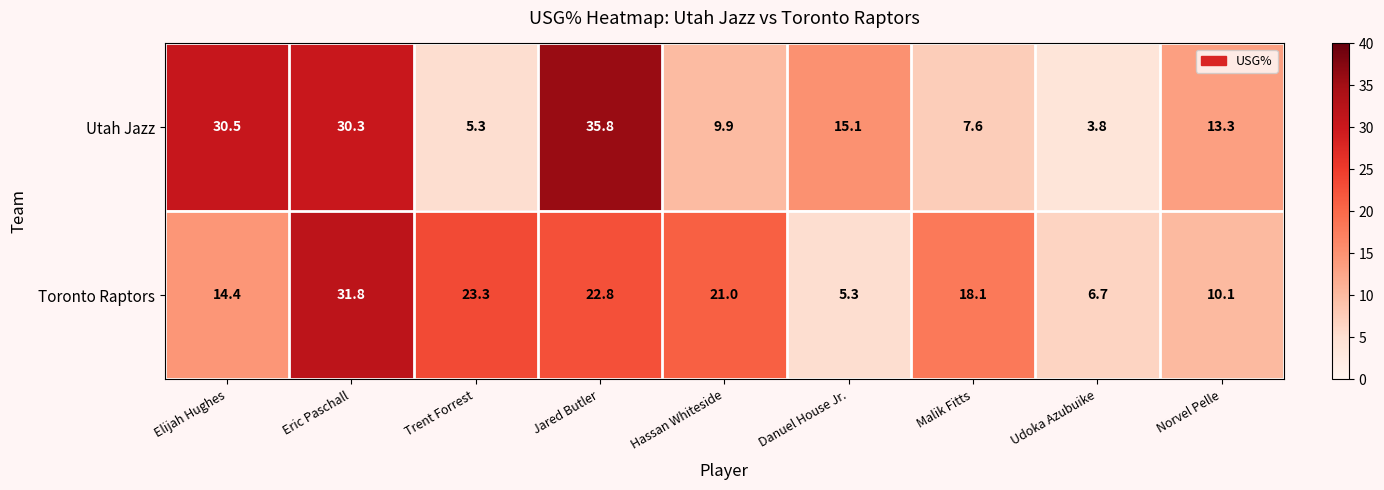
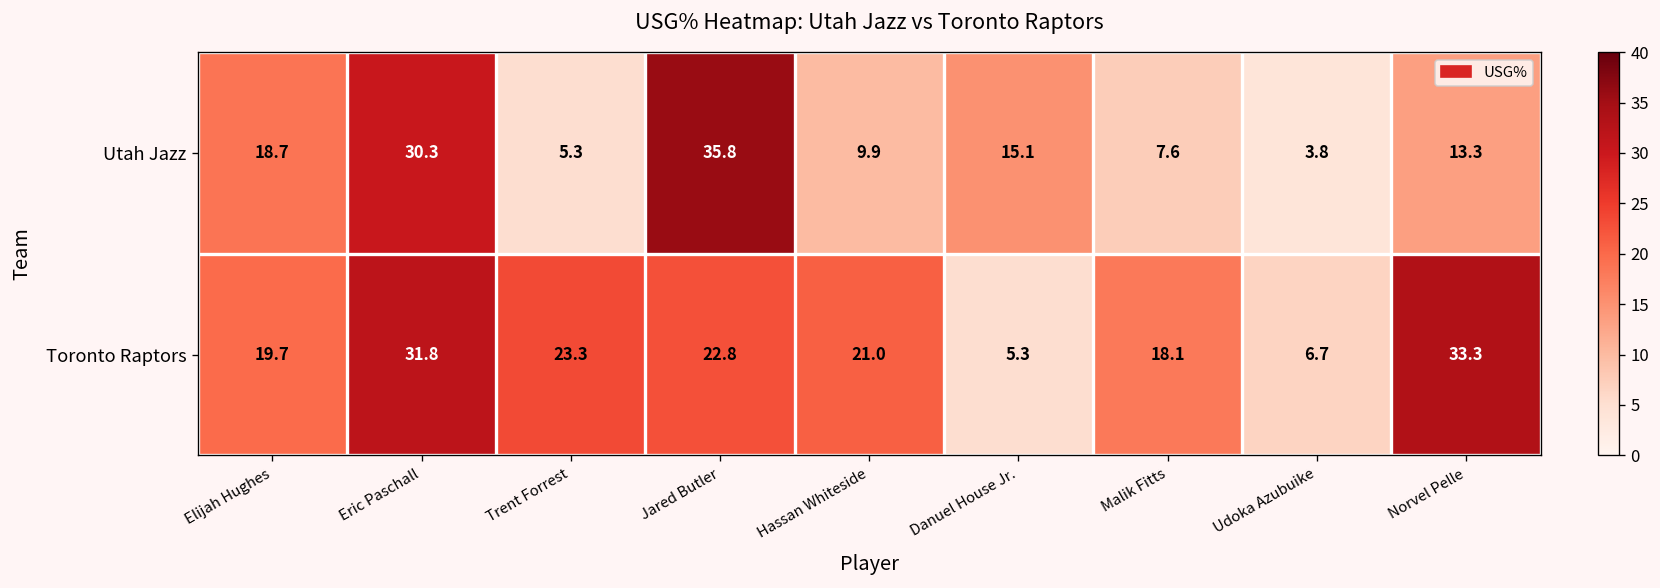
Utah Jazz, Elijah Hughes: 30.5 -> 18.7
Toronto Raptors, Elijah Hughes: 14.4 -> 19.7
Toronto Raptors, Norvel Pelle: 10.1 -> 33.3
